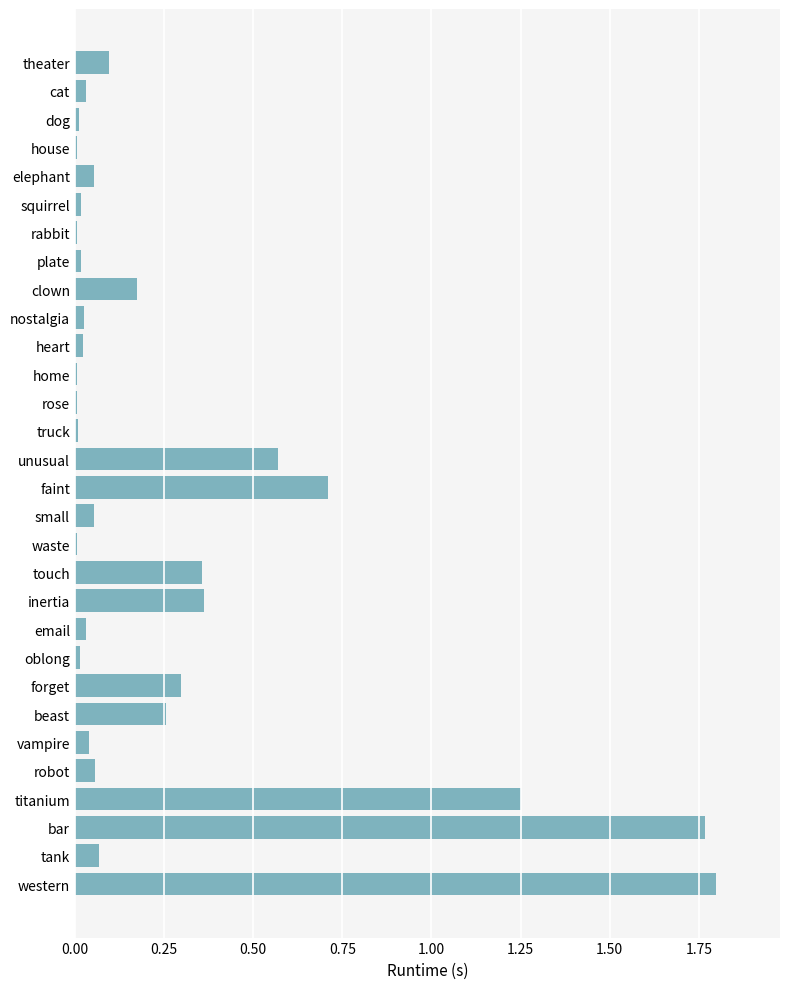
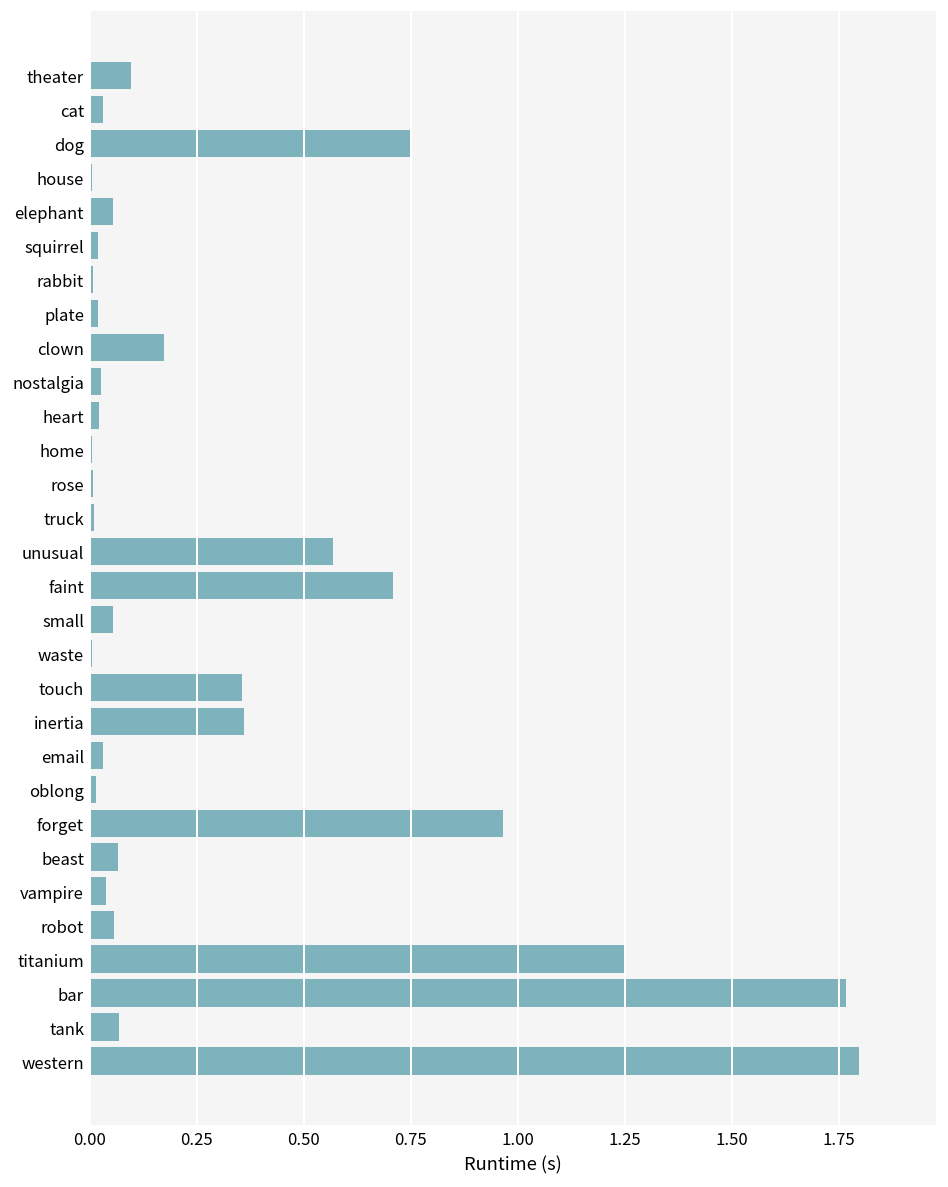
dog: 0.01 -> 0.75
forget: 0.30 -> 0.97
beast: 0.25 -> 0.07
